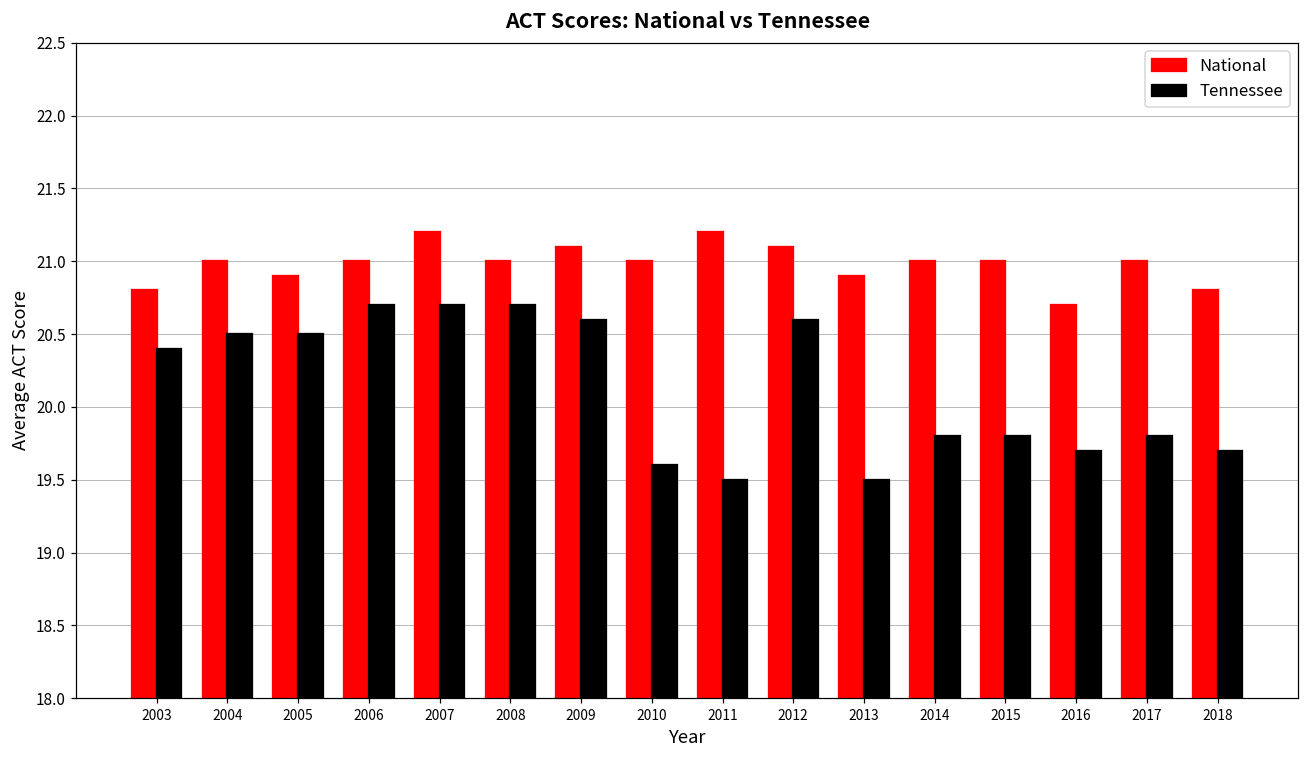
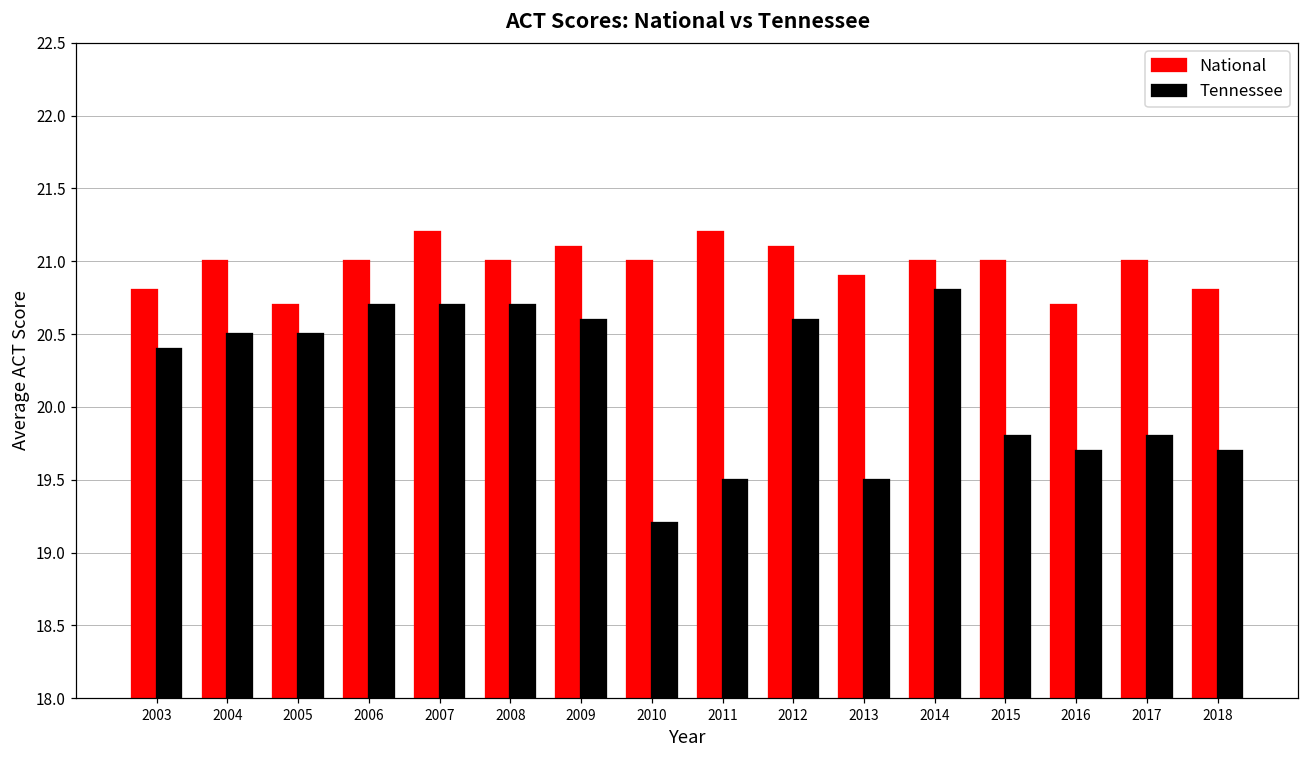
National, 2005: 20.9 -> 20.7
Tennessee, 2010: 19.6 -> 19.2
Tennessee, 2014: 19.8 -> 20.8
